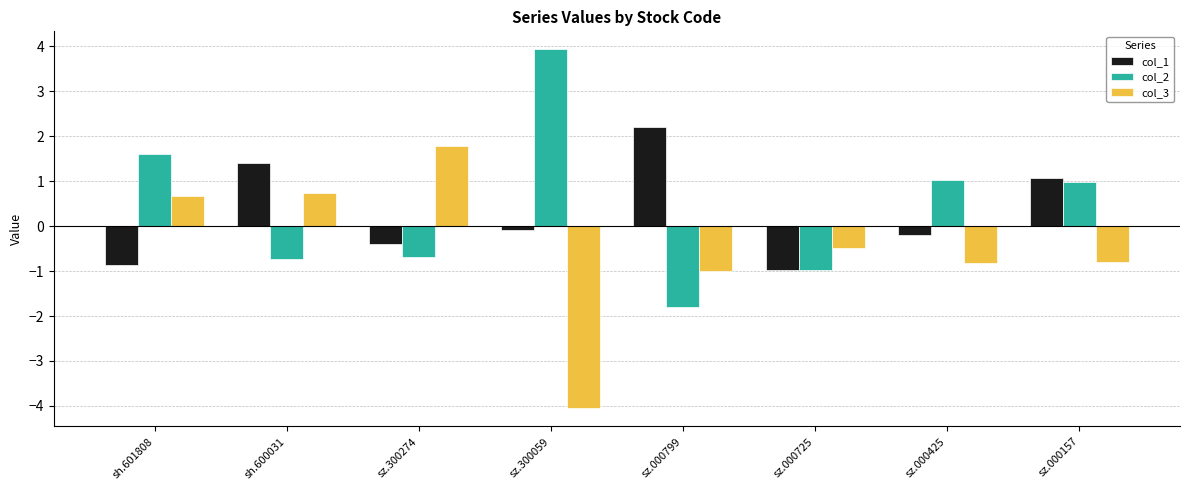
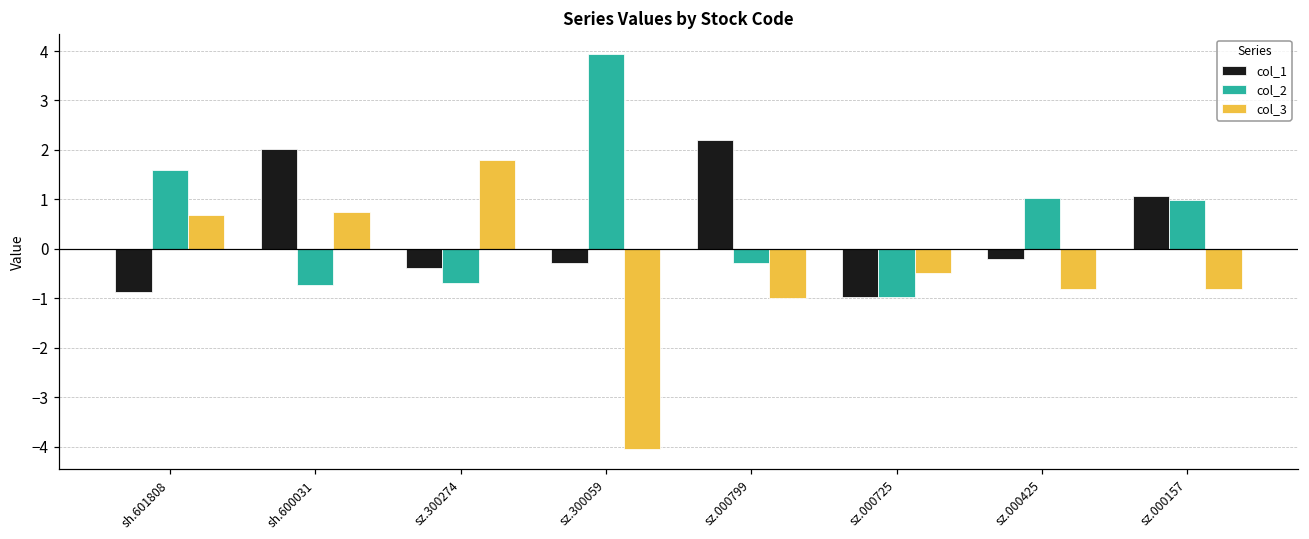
col_1, sh.600031: 1.4 -> 2.0
col_1, sz.300059: -0.1 -> -0.3
col_2, sz.000799: -1.8 -> -0.3
